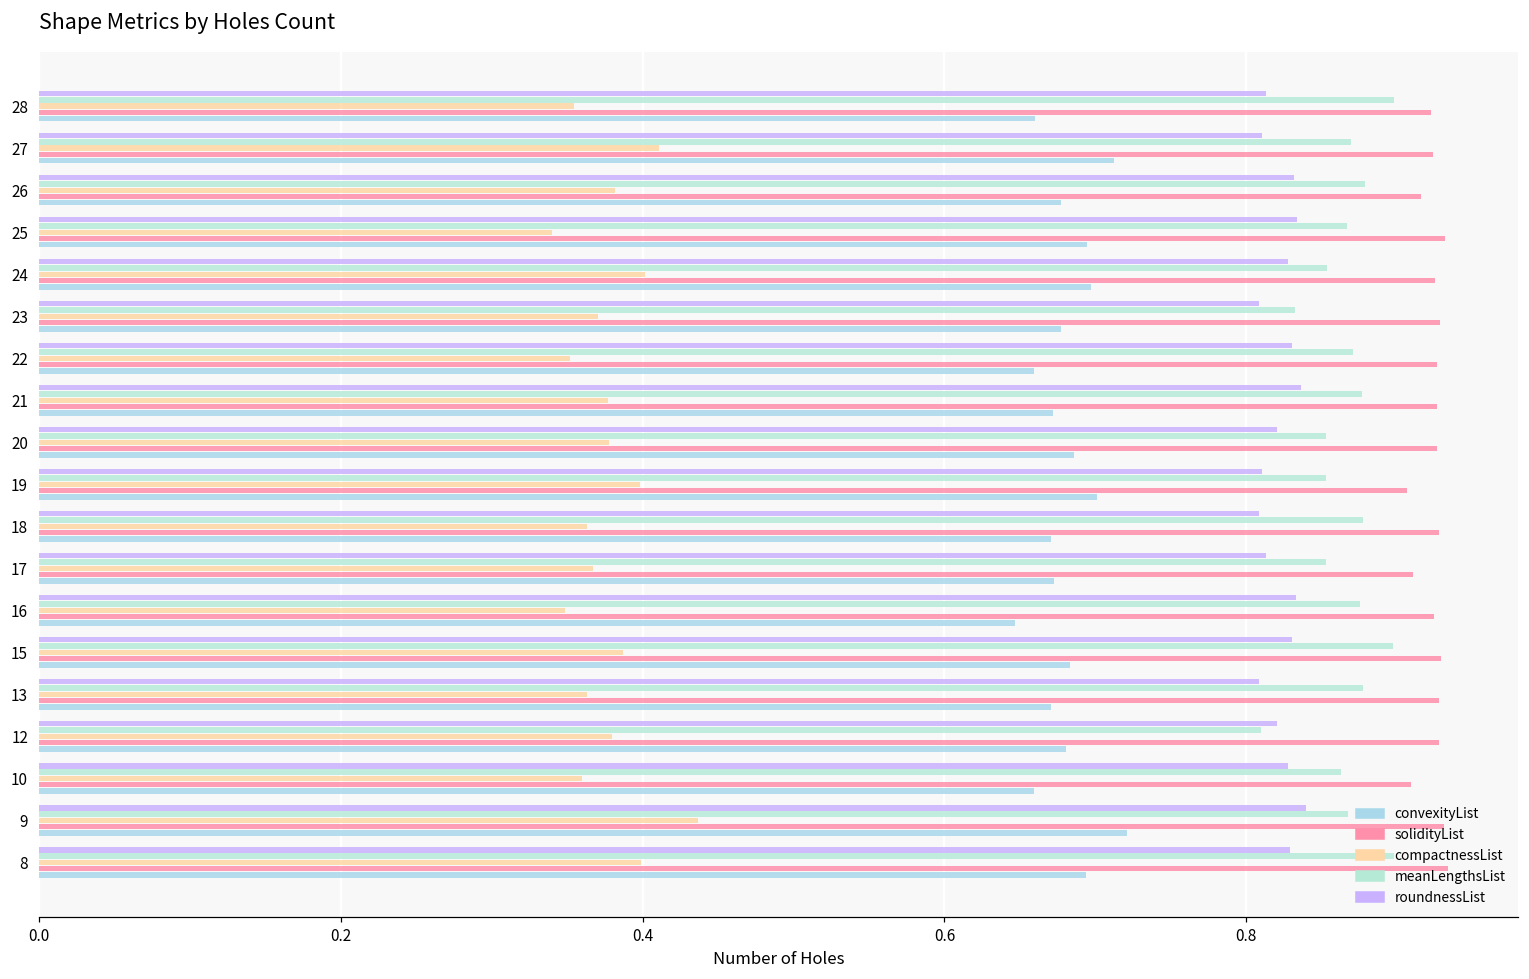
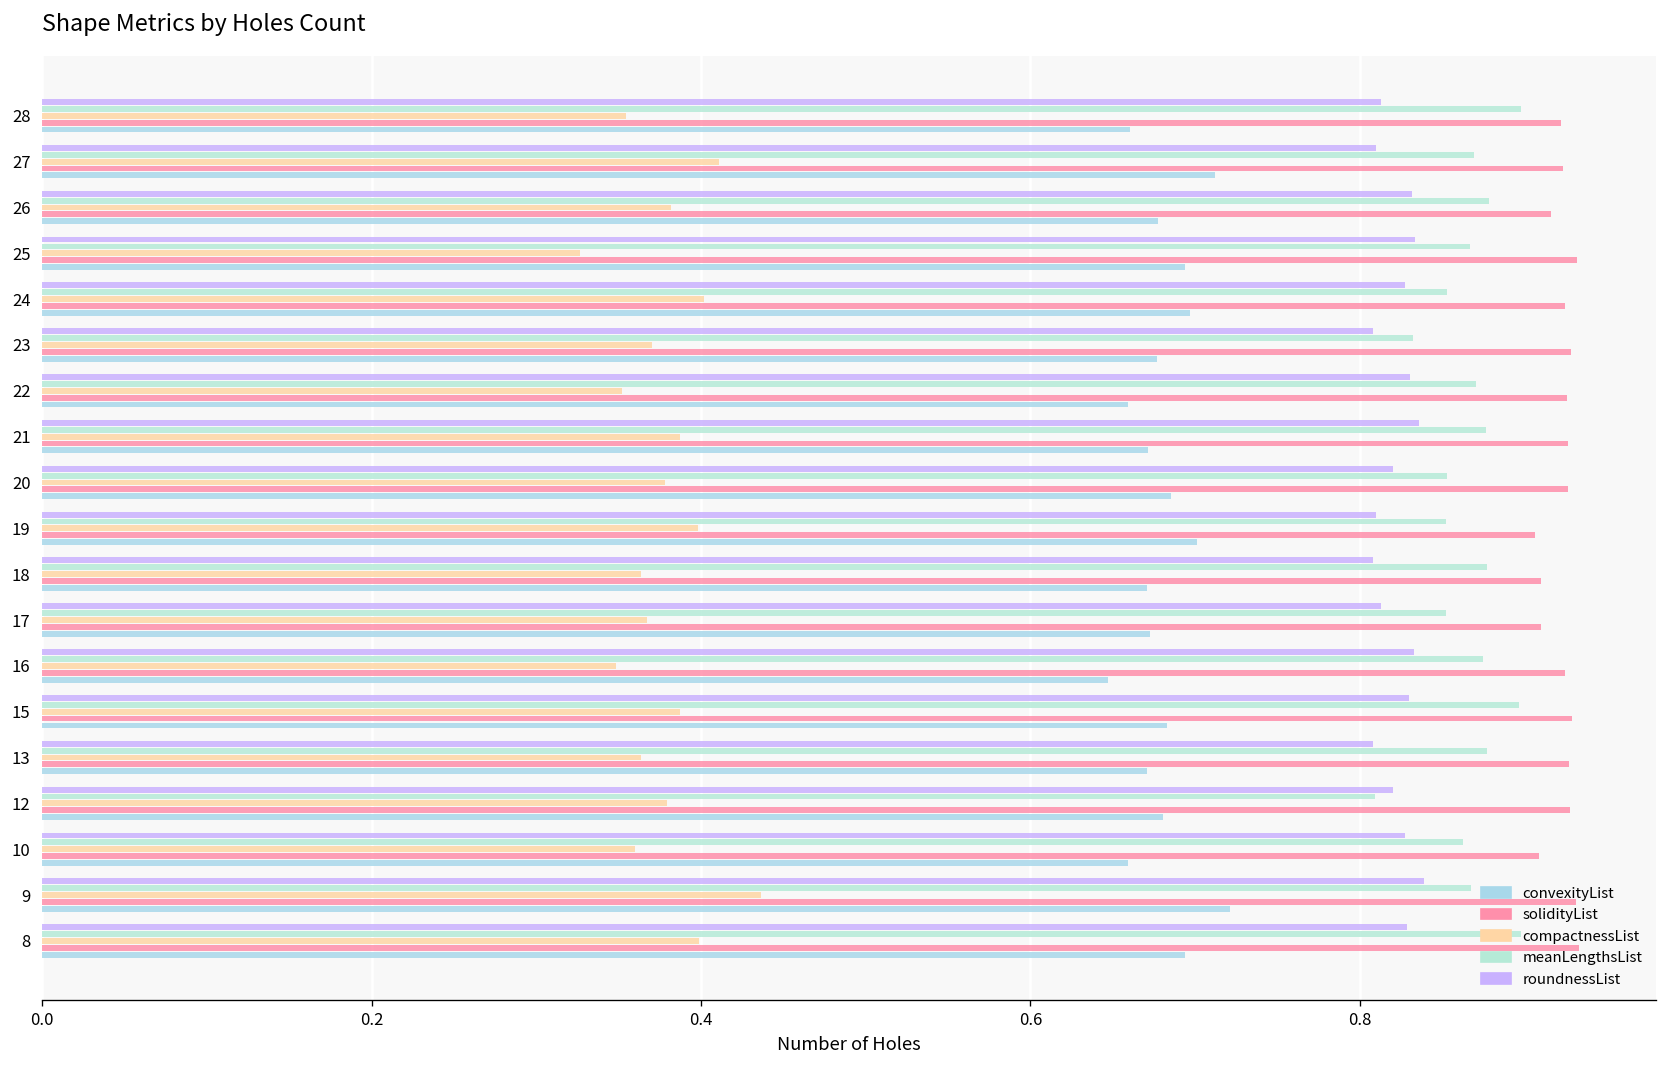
compactnessList, 25: 0.340 -> 0.327
compactnessList, 21: 0.377 -> 0.387
solidityList, 18: 0.927 -> 0.910
